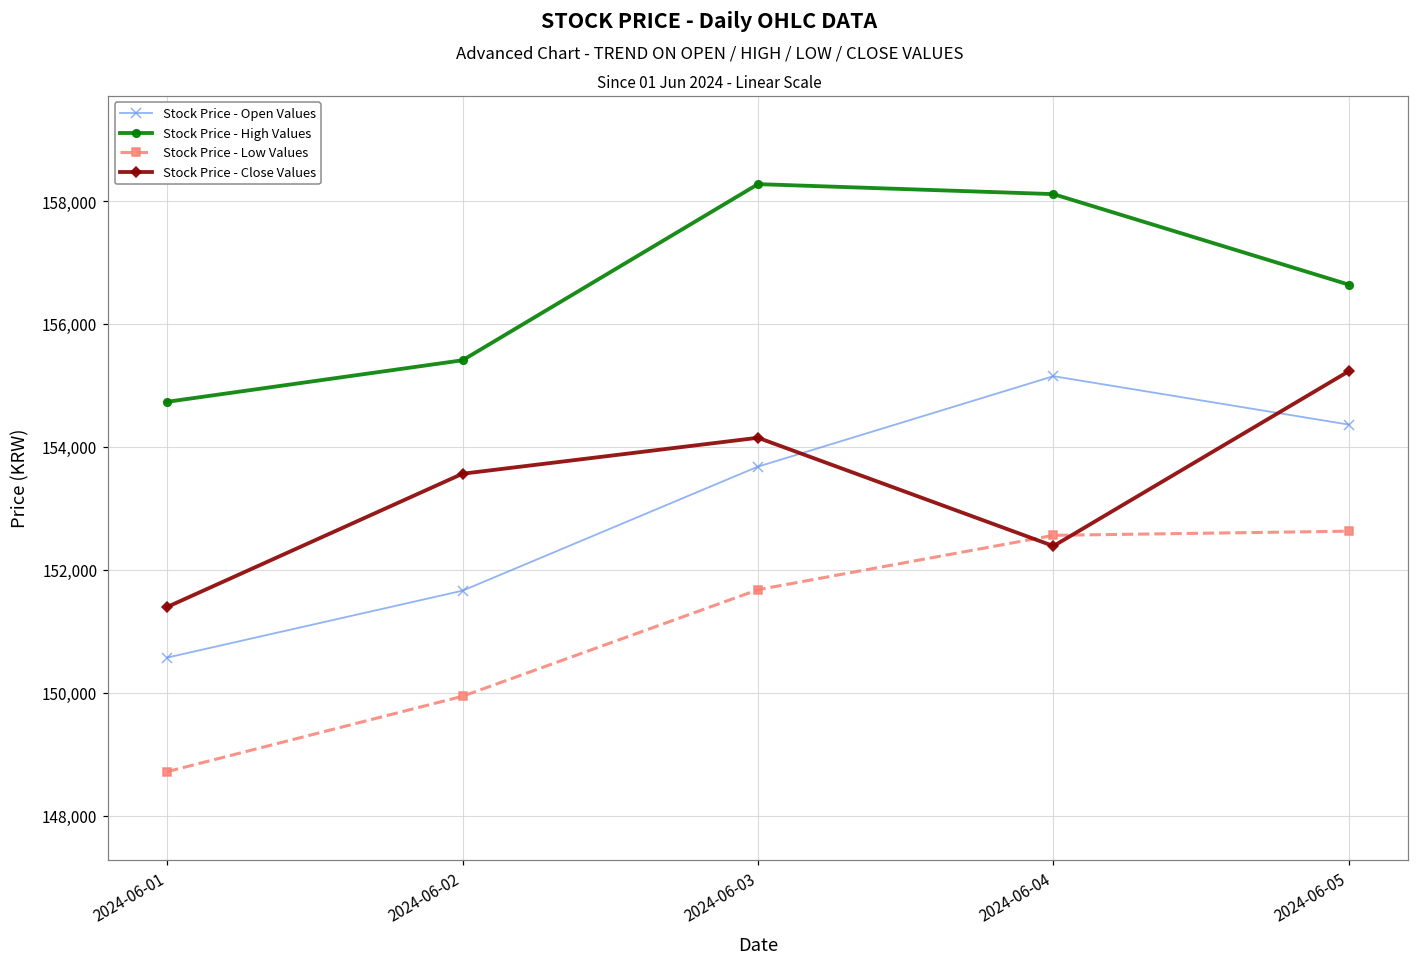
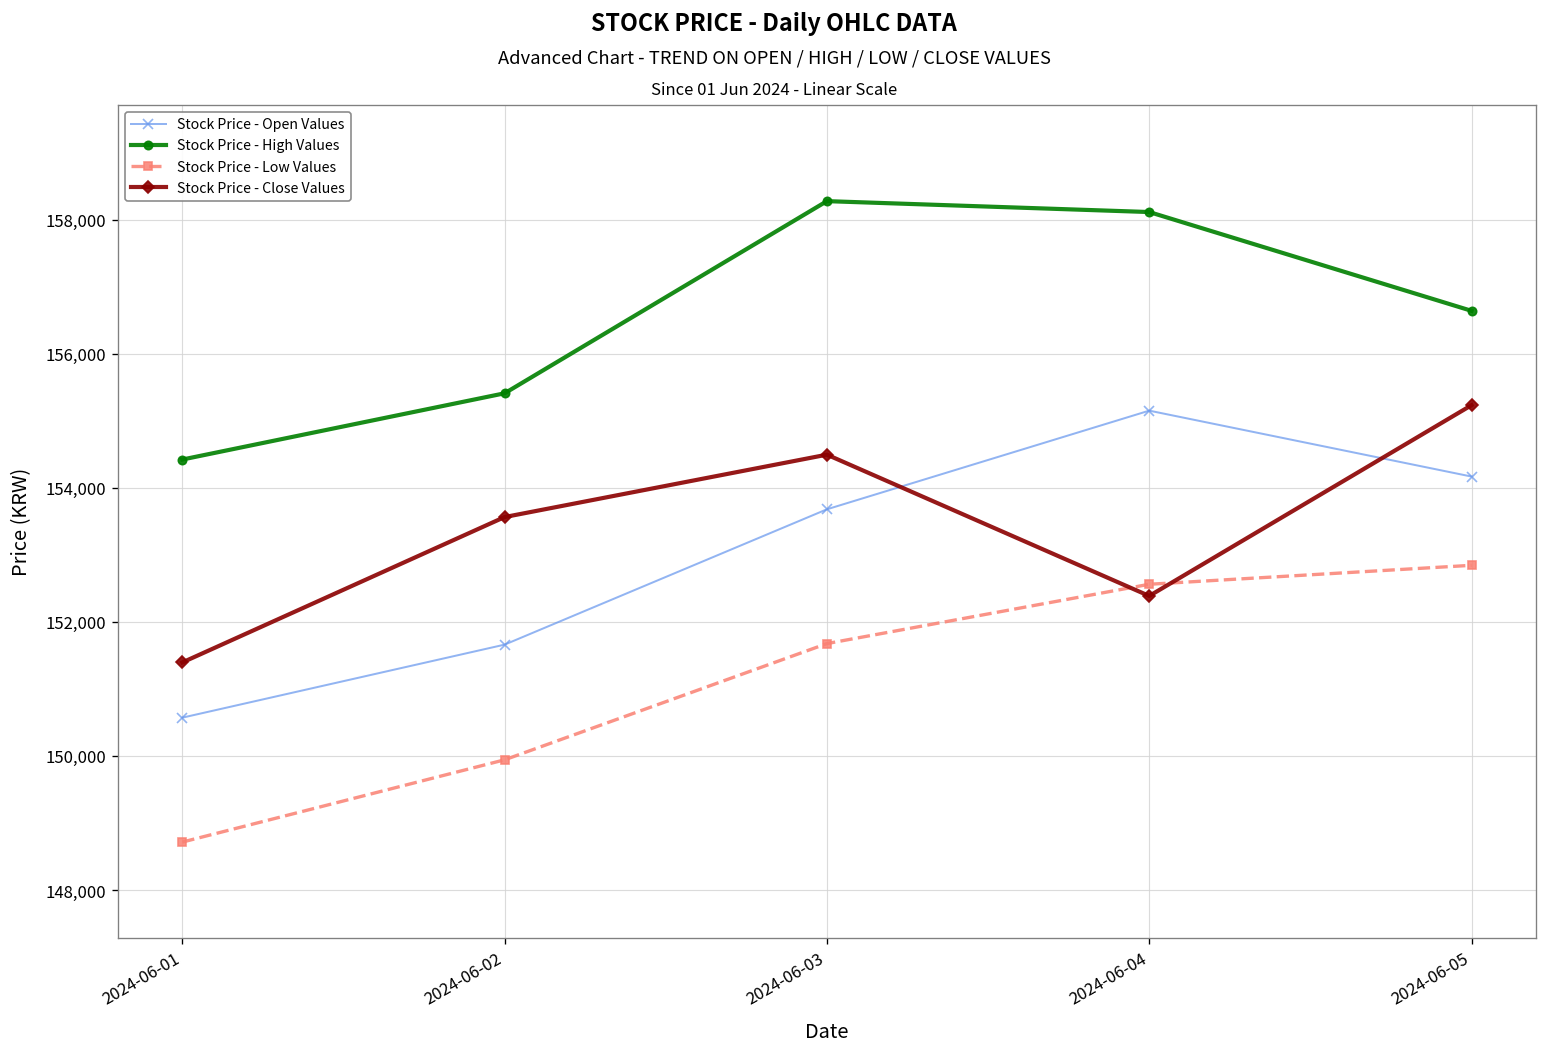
Stock Price - High Values, 2024-06-01: 154,700 -> 154,400
Stock Price - Close Values, 2024-06-03: 154,200 -> 154,500
Stock Price - Open Values, 2024-06-05: 154,400 -> 154,200
Stock Price - Low Values, 2024-06-05: 152,600 -> 152,800
